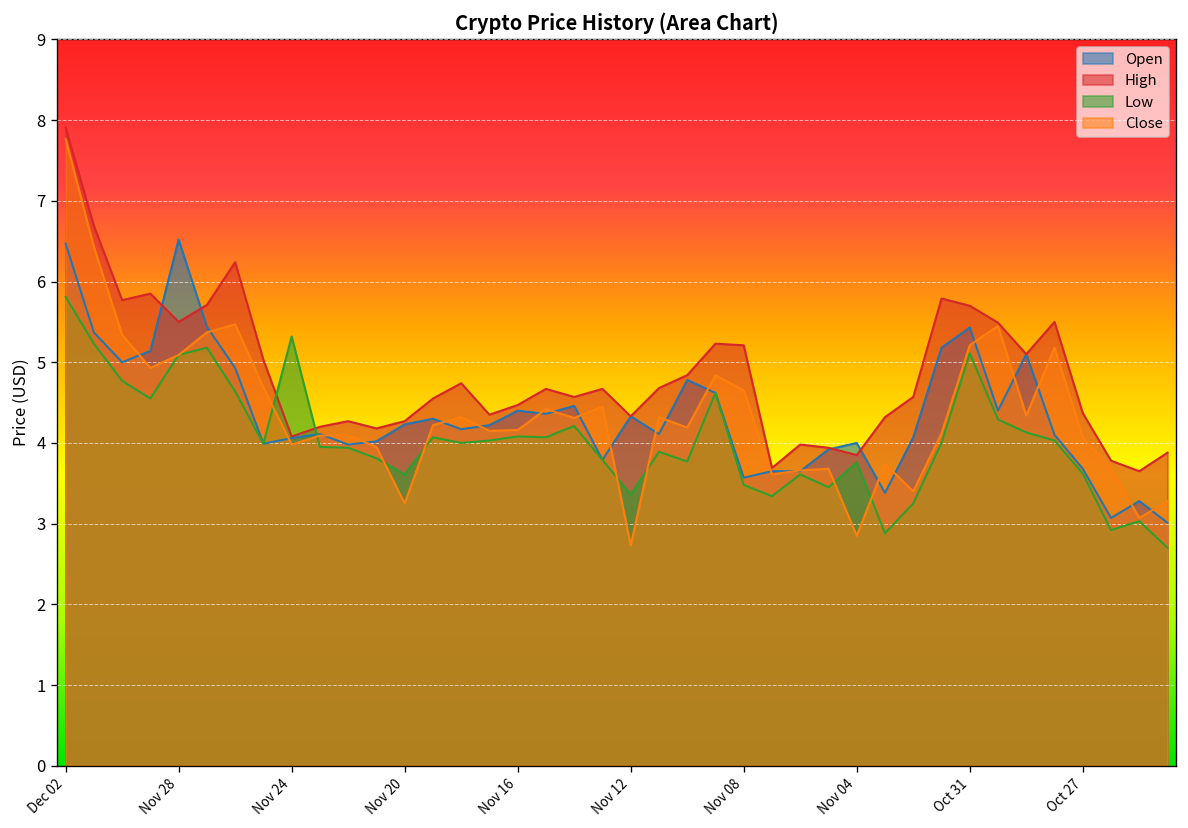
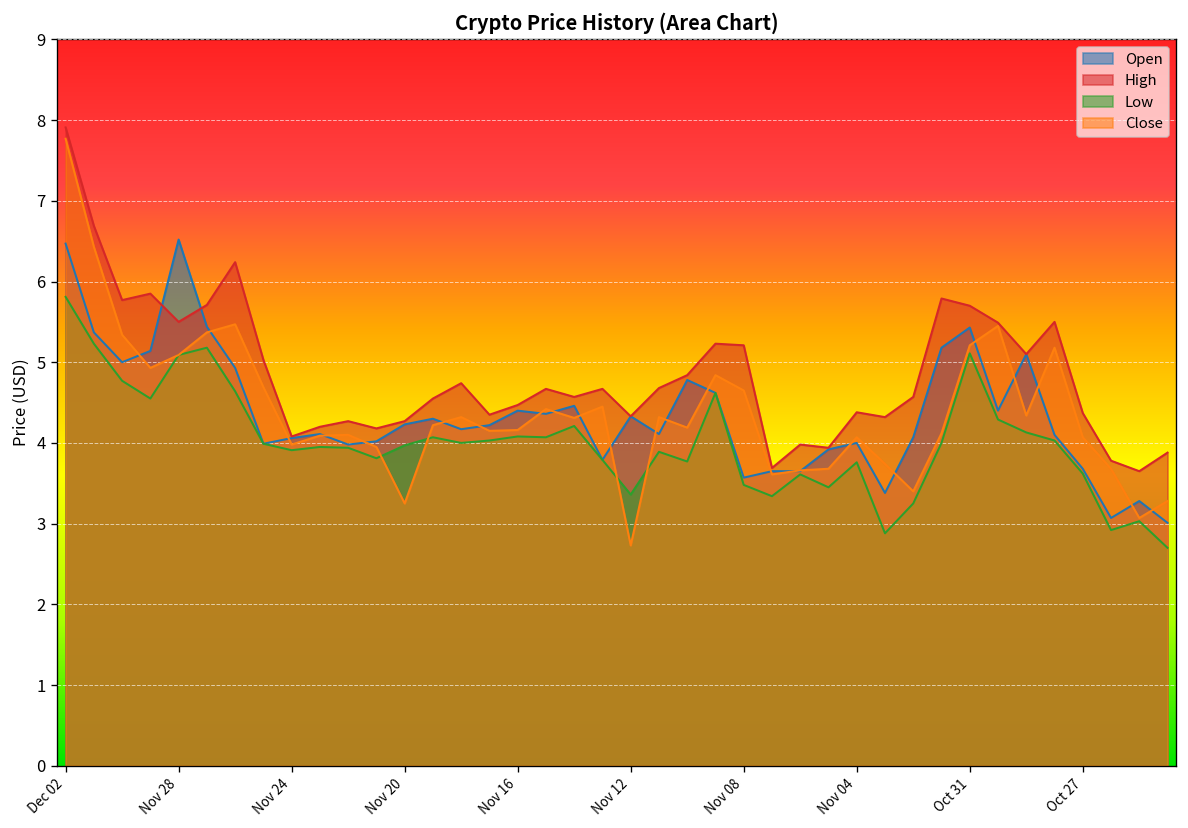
Low, Nov 24: 5.3 -> 3.9
Low, Nov 20: 3.6 -> 4.0
High, Nov 04: 3.9 -> 4.4
Close, Nov 04: 2.9 -> 4.1
